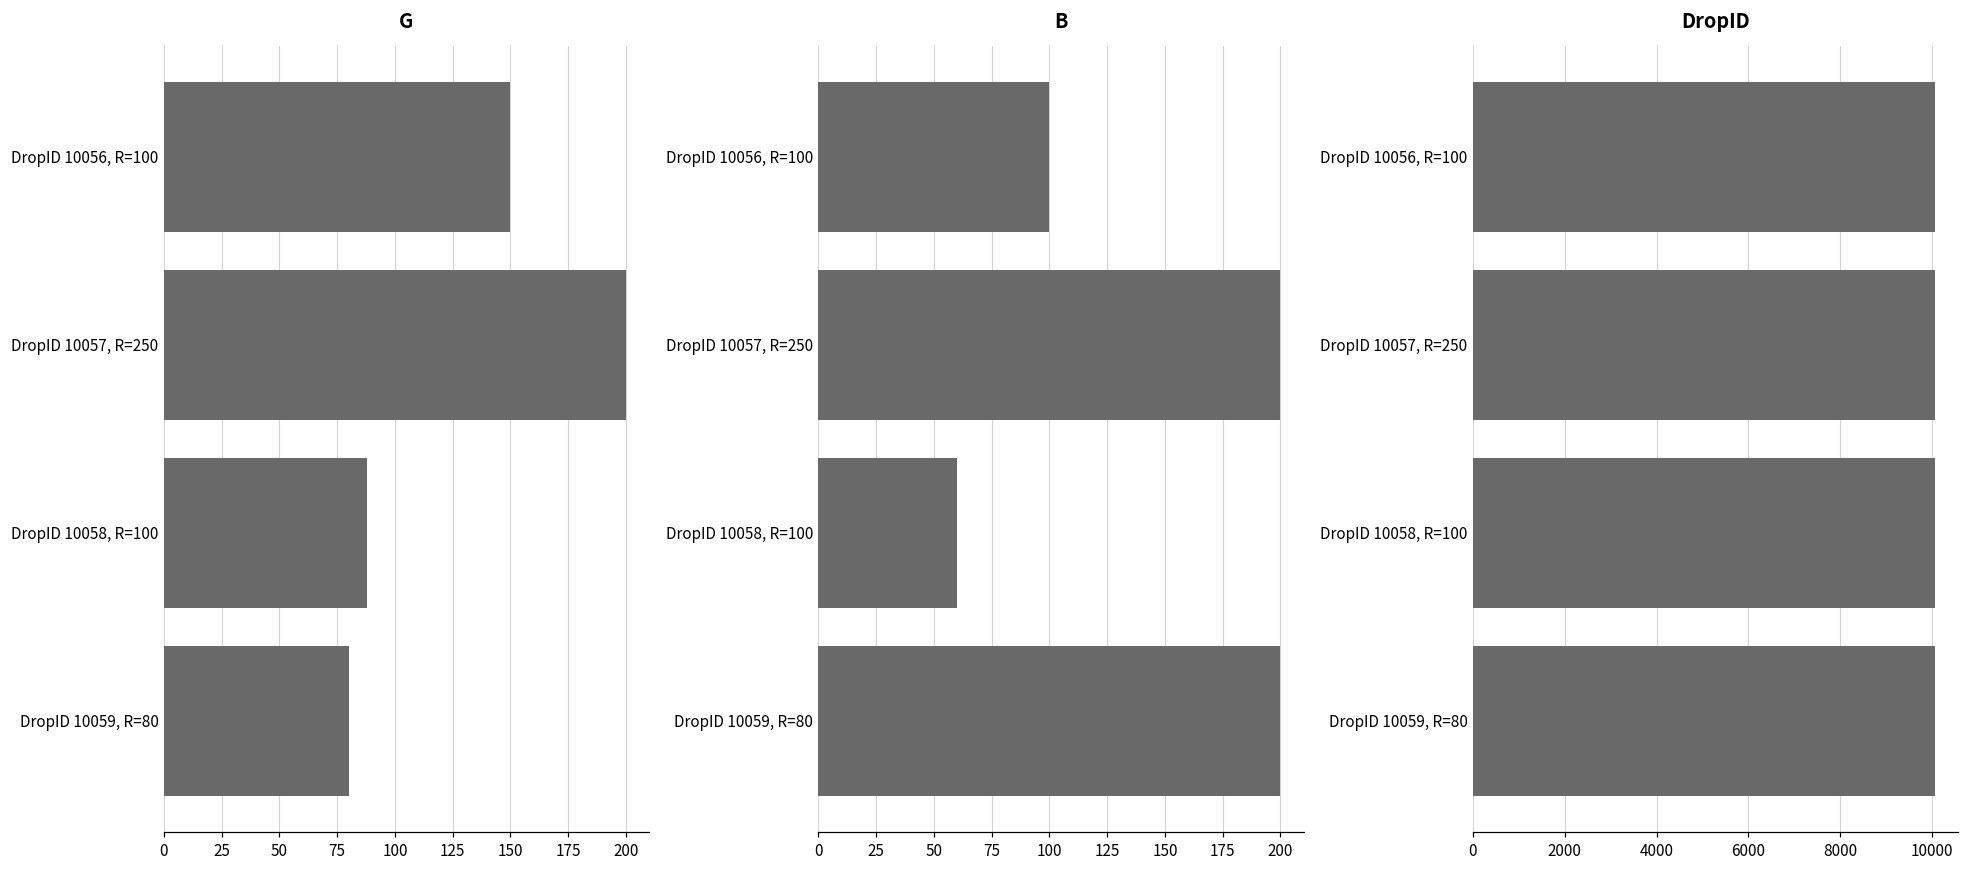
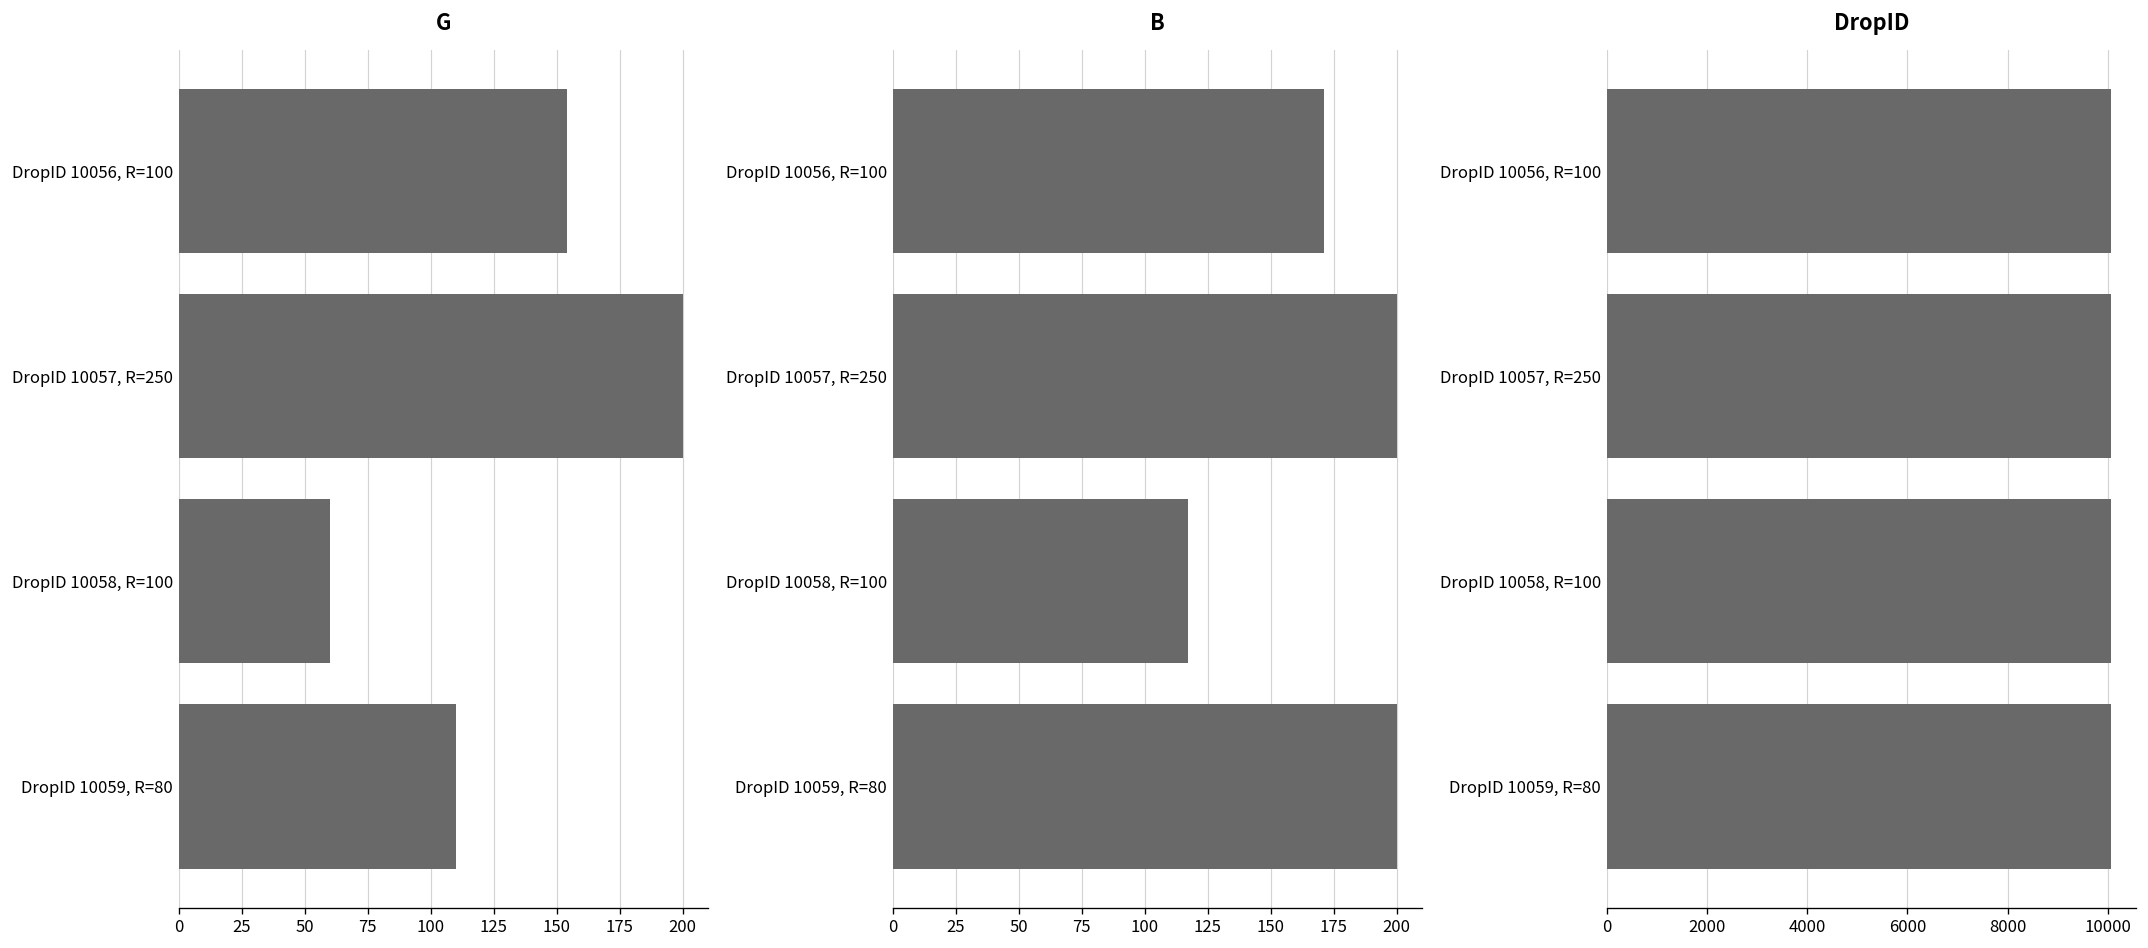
G, DropID 10056, R=100: 150 -> 154
G, DropID 10058, R=100: 88 -> 60
G, DropID 10059, R=80: 80 -> 110
B, DropID 10056, R=100: 100 -> 171
B, DropID 10058, R=100: 60 -> 117
